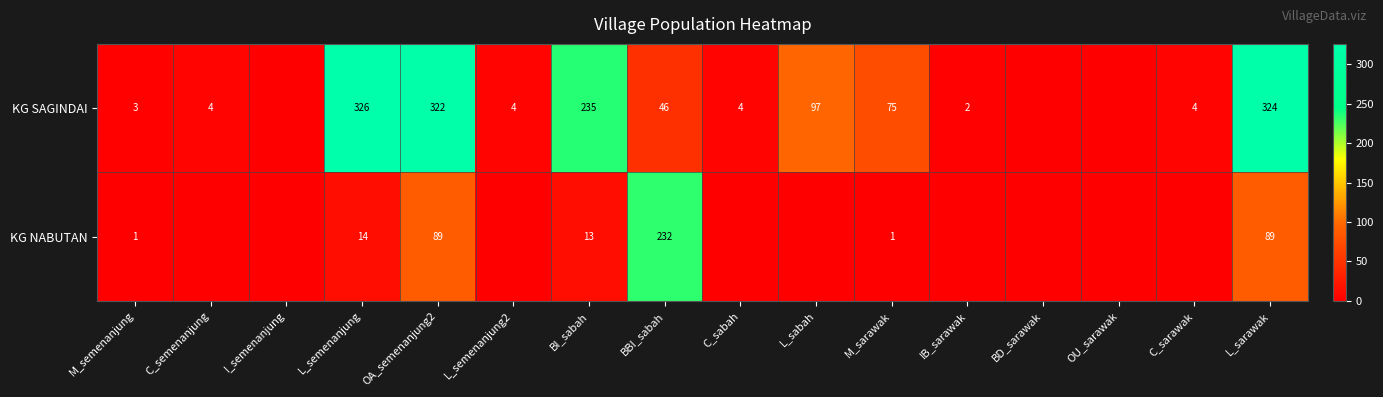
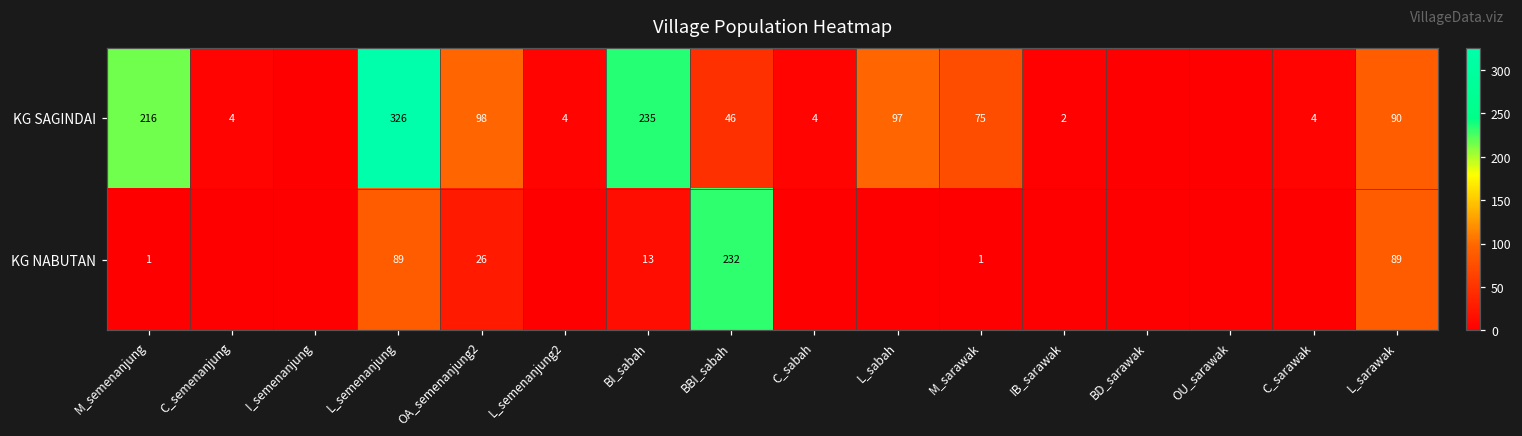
KG SAGINDAI, M_semenanjung: 3 -> 216
KG SAGINDAI, OA_semenanjung2: 322 -> 98
KG SAGINDAI, L_sarawak: 324 -> 90
KG NABUTAN, L_semenanjung: 14 -> 89
KG NABUTAN, OA_semenanjung2: 89 -> 26
